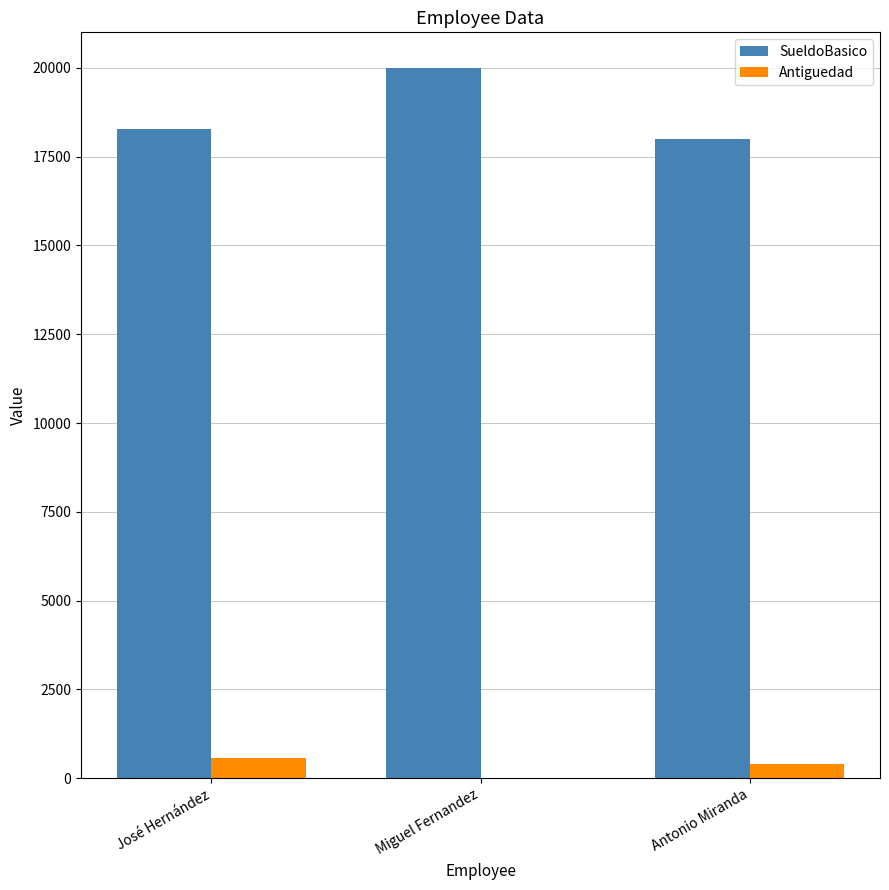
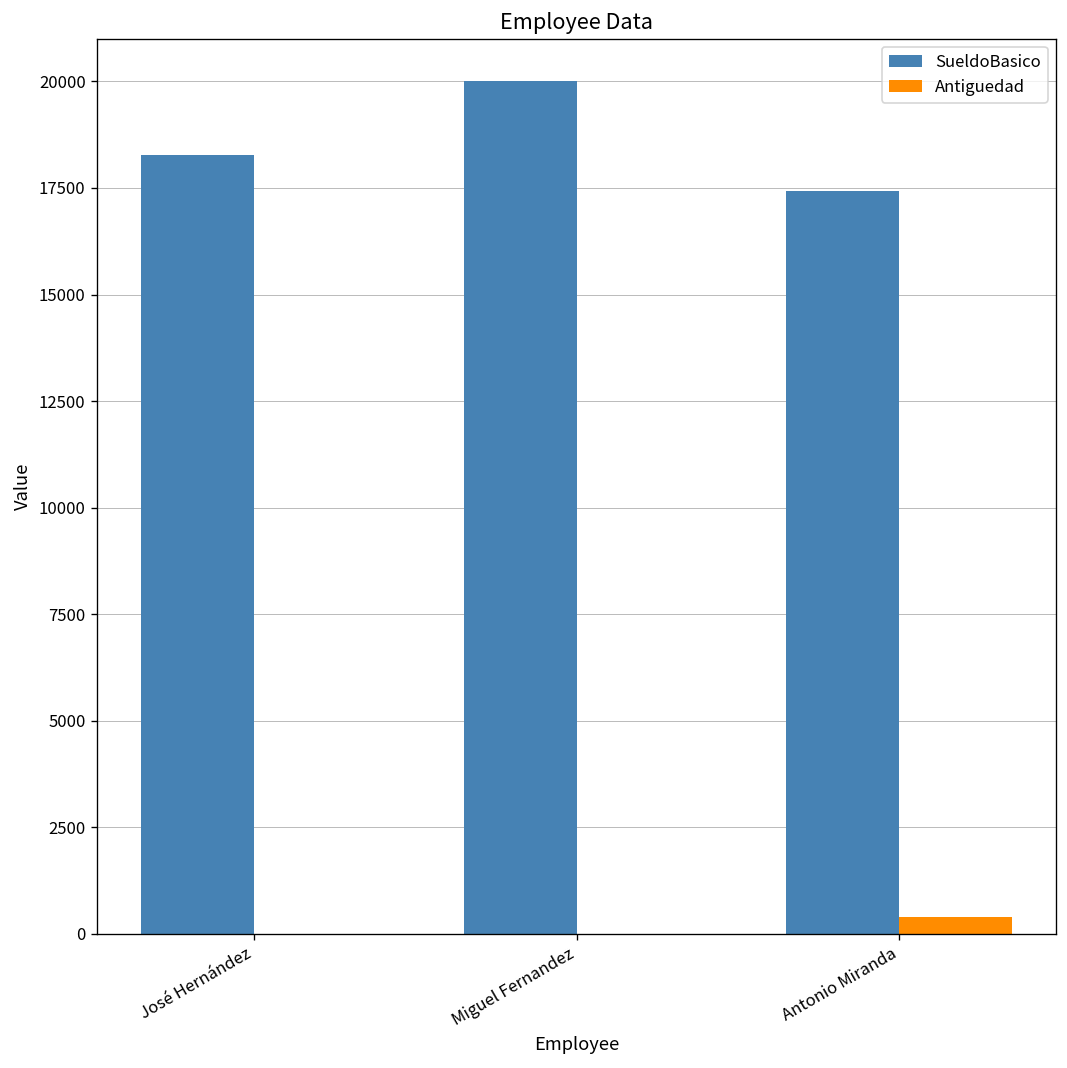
Antiguedad, José Hernández: 600 -> 0
SueldoBasico, Antonio Miranda: 18000 -> 17400
